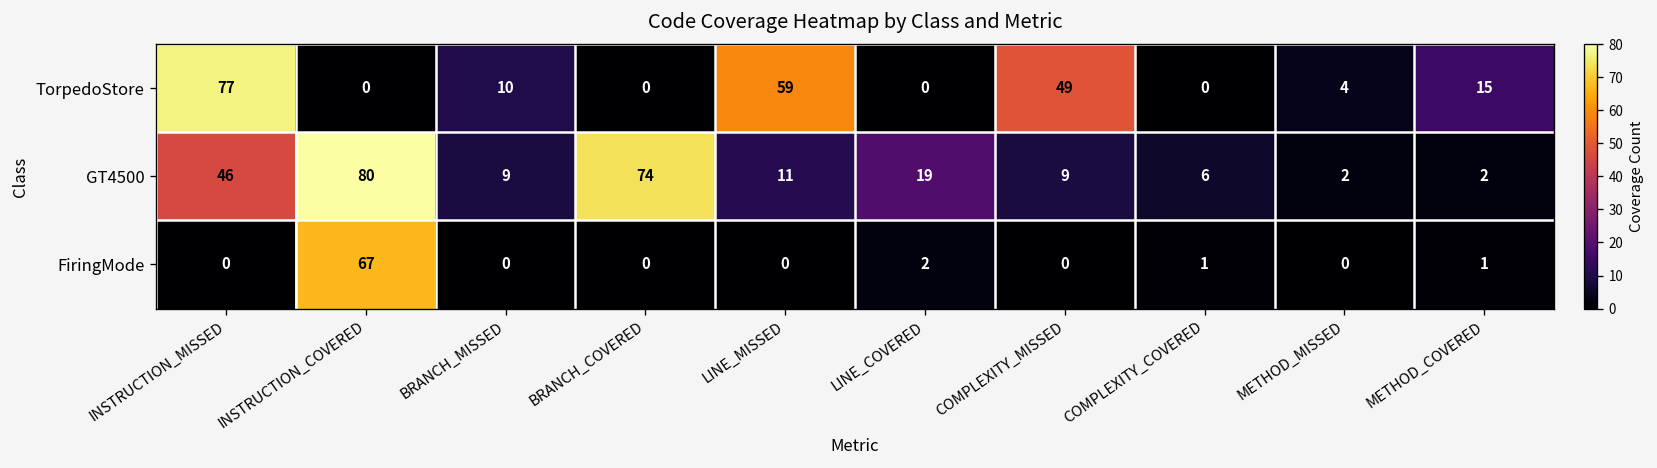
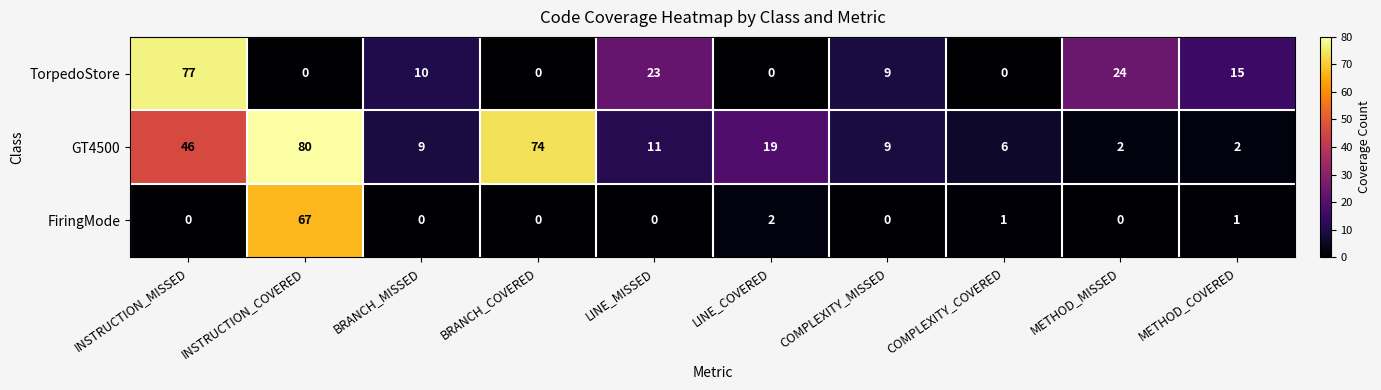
TorpedoStore, LINE_MISSED: 59 -> 23
TorpedoStore, COMPLEXITY_MISSED: 49 -> 9
TorpedoStore, METHOD_MISSED: 4 -> 24
